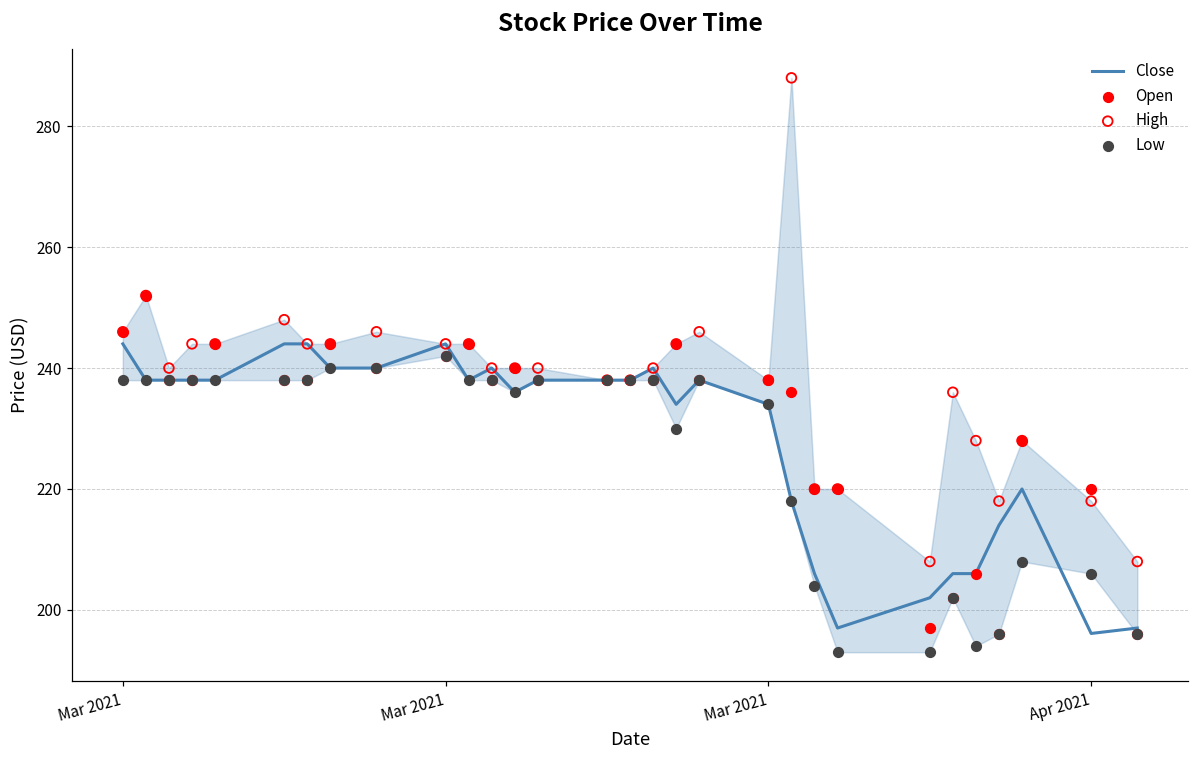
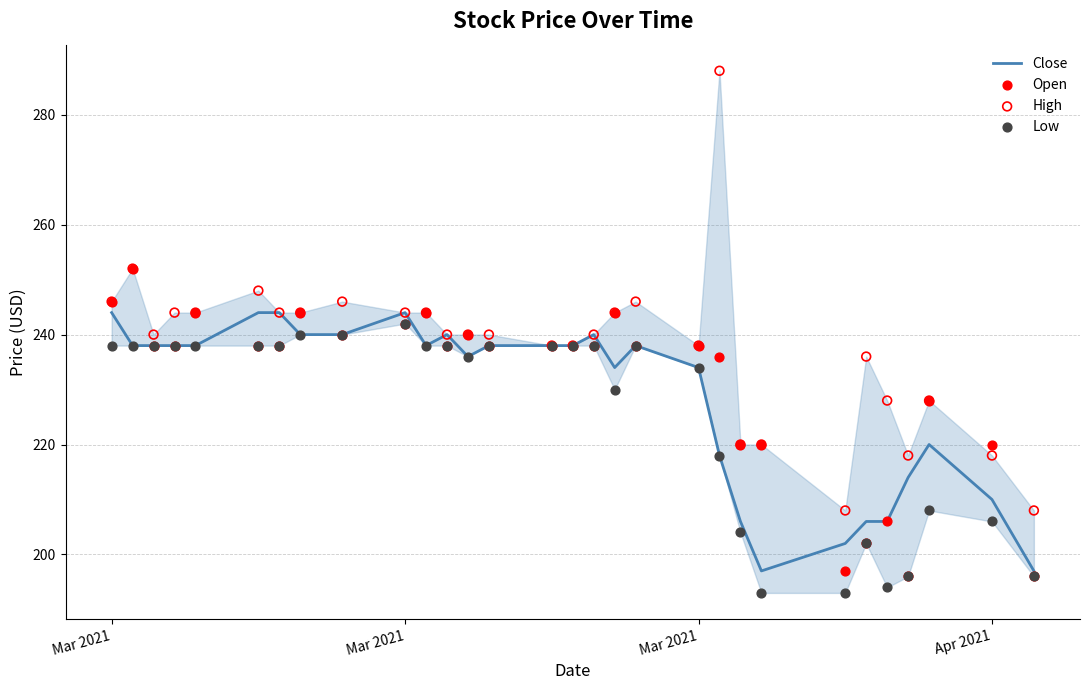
Close, Apr 2021: 196 -> 210
